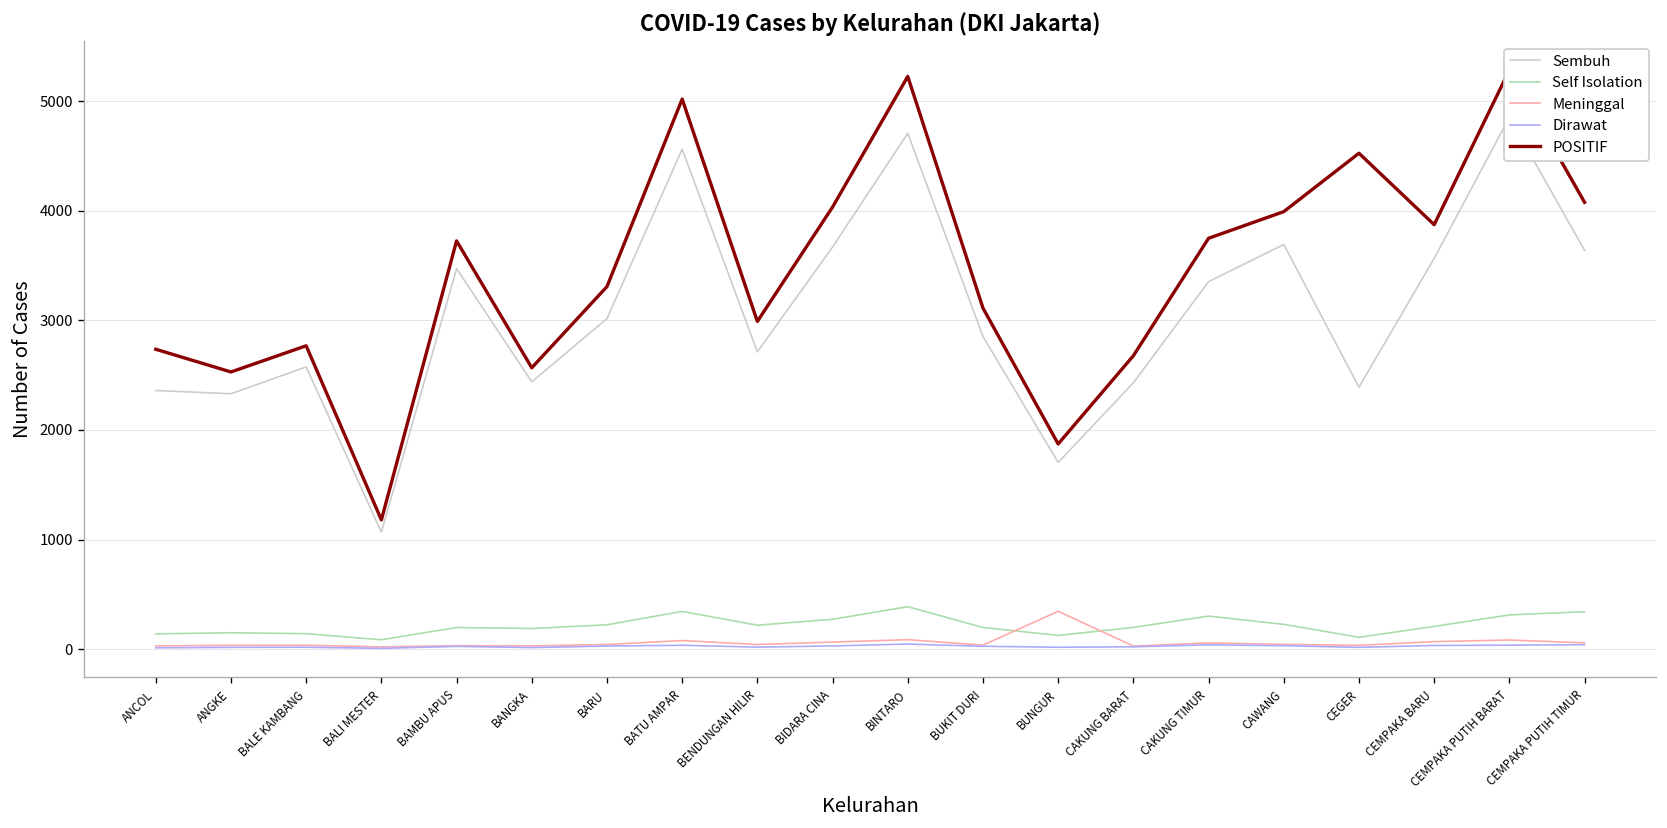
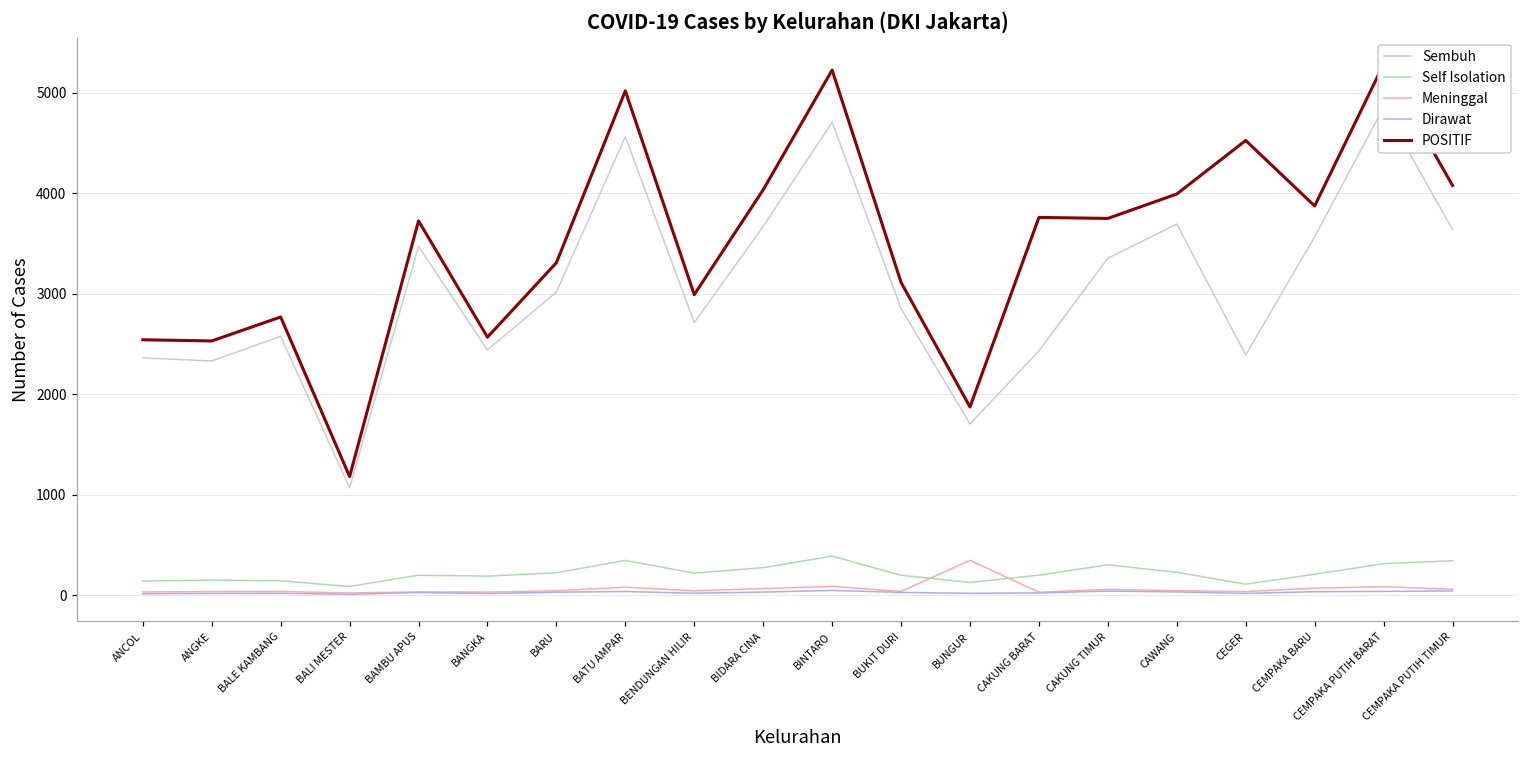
POSITIF, ANCOL: 2700 -> 2500
POSITIF, CAKUNG BARAT: 2700 -> 3800
